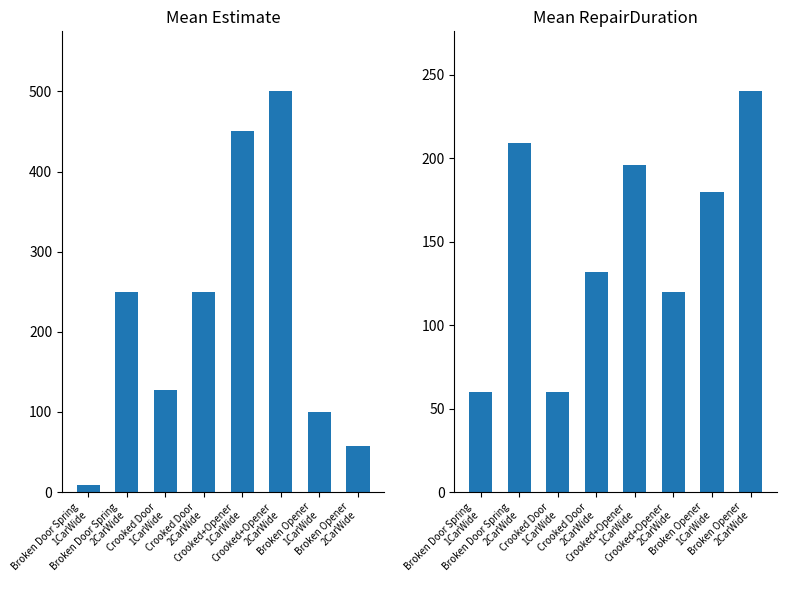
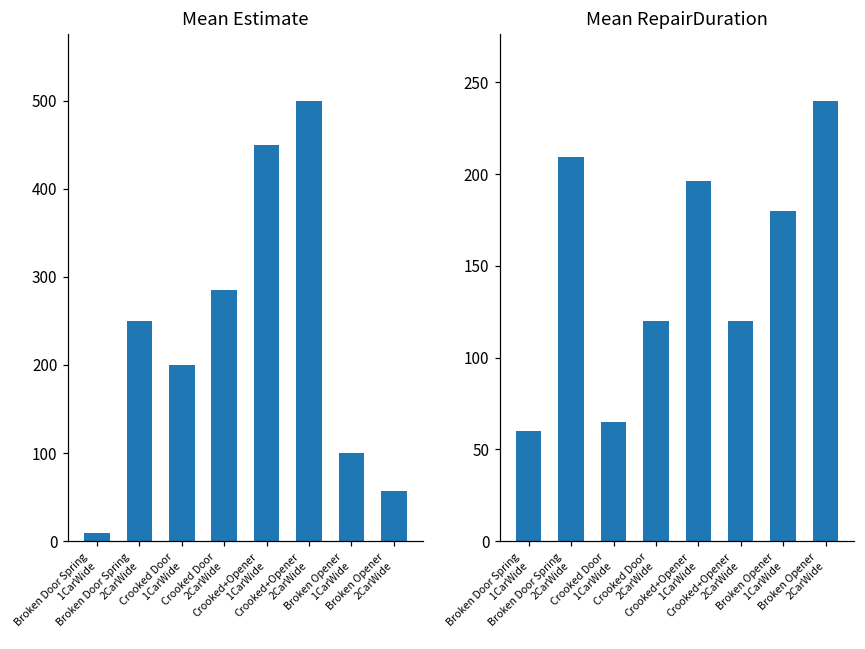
Mean Estimate, Crooked Door 1CarWide: 130 -> 200
Mean Estimate, Crooked Door 2CarWide: 250 -> 290
Mean RepairDuration, Crooked Door 1CarWide: 60 -> 65
Mean RepairDuration, Crooked Door 2CarWide: 132 -> 120
